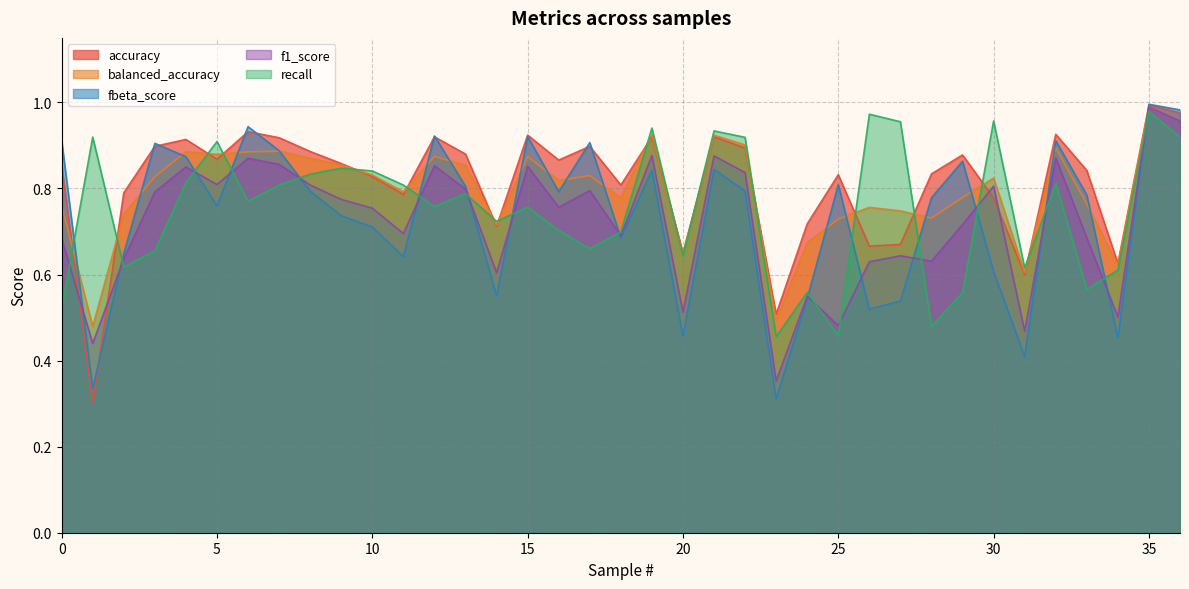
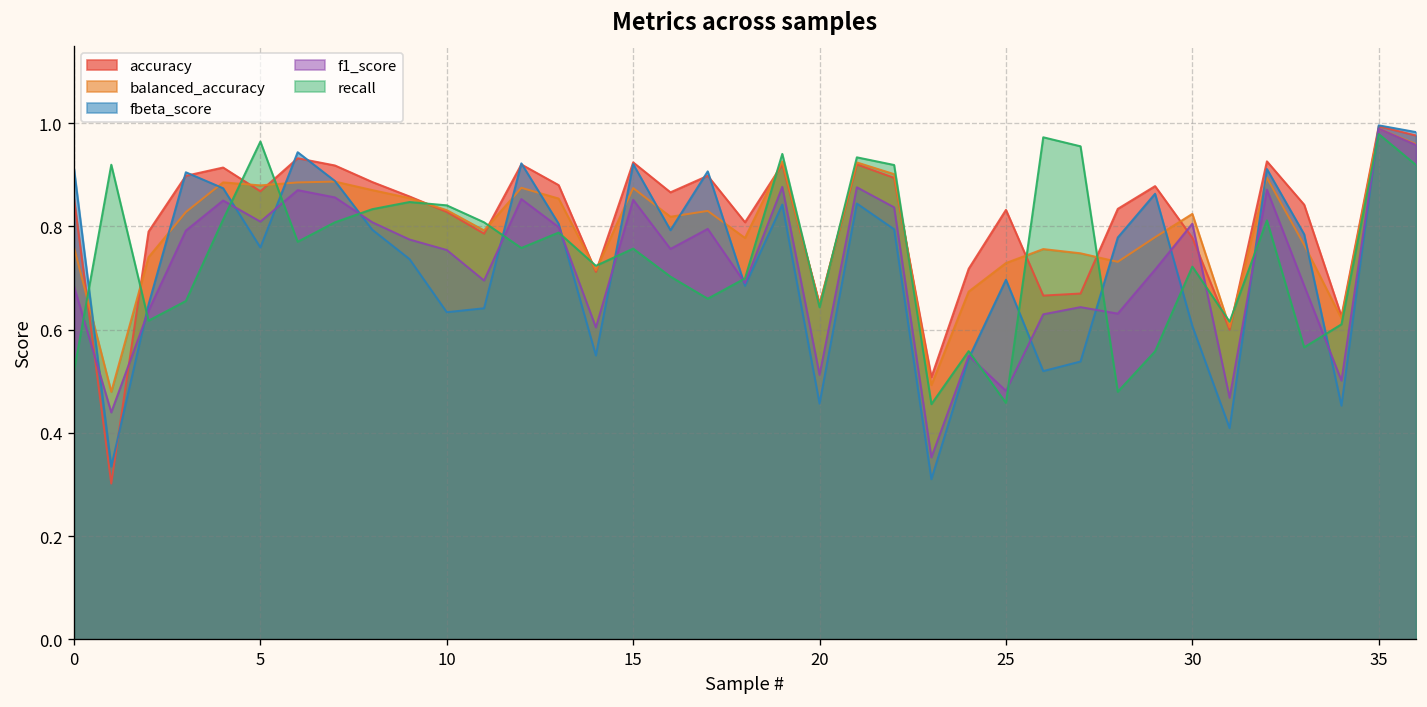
recall, 5: 0.91 -> 0.96
fbeta_score, 10: 0.71 -> 0.63
fbeta_score, 25: 0.81 -> 0.70
recall, 30: 0.96 -> 0.72
